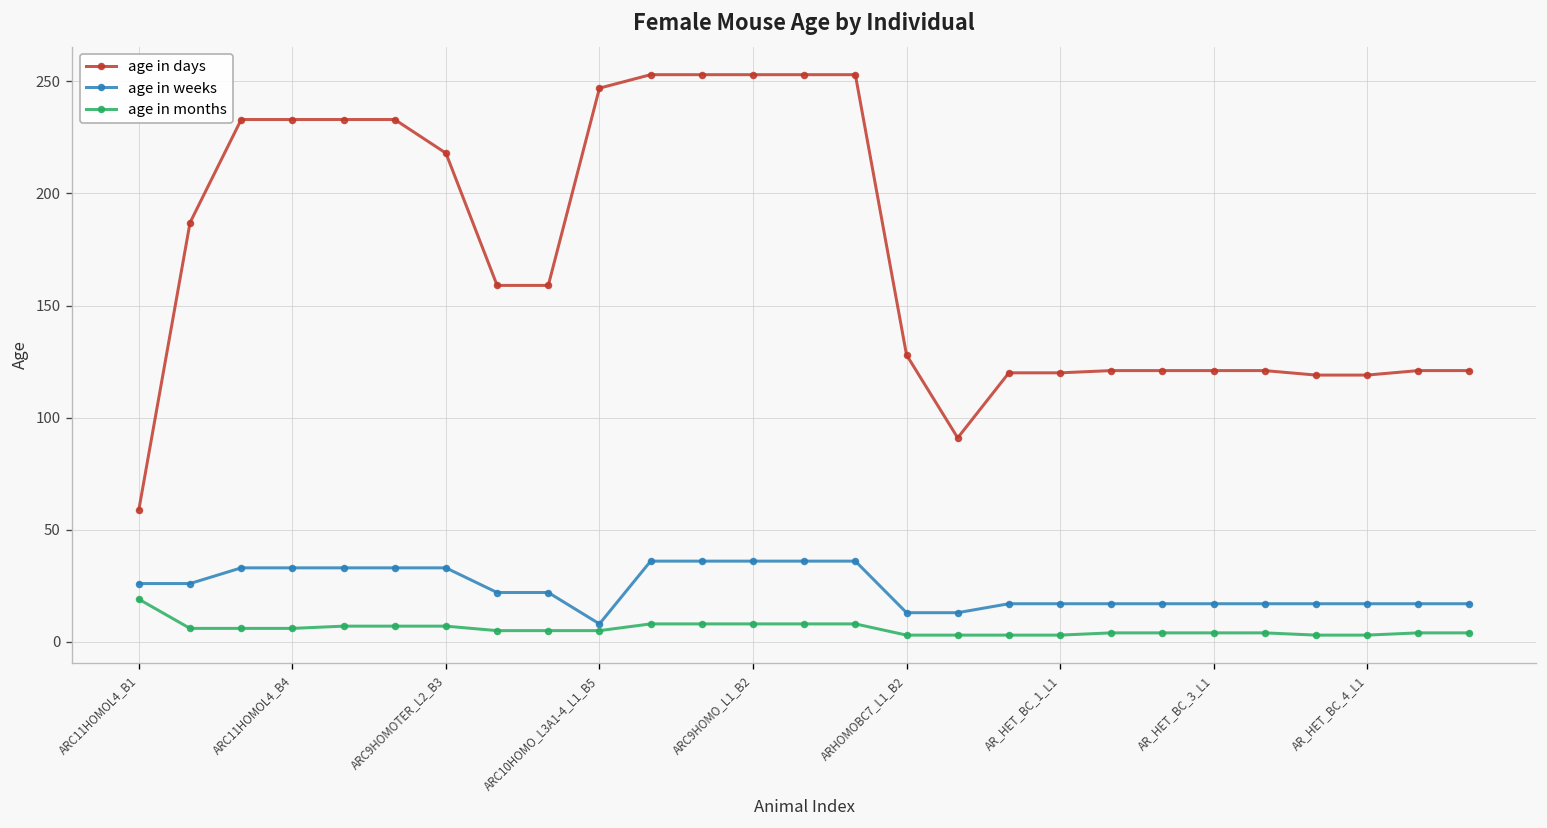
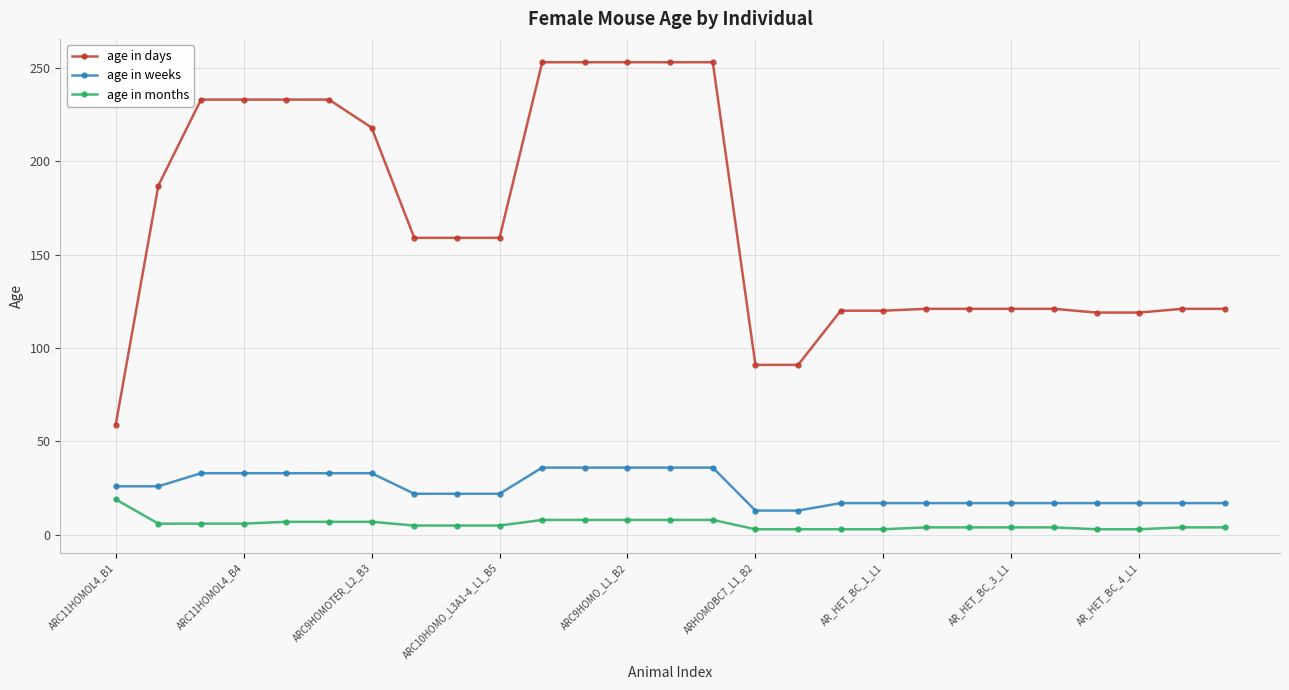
age in days, ARC10HOMO_L3A1-4_L1_B5: 247 -> 159
age in weeks, ARC10HOMO_L3A1-4_L1_B5: 8 -> 22
age in days, ARHOMOBC7_L1_B2: 128 -> 91
